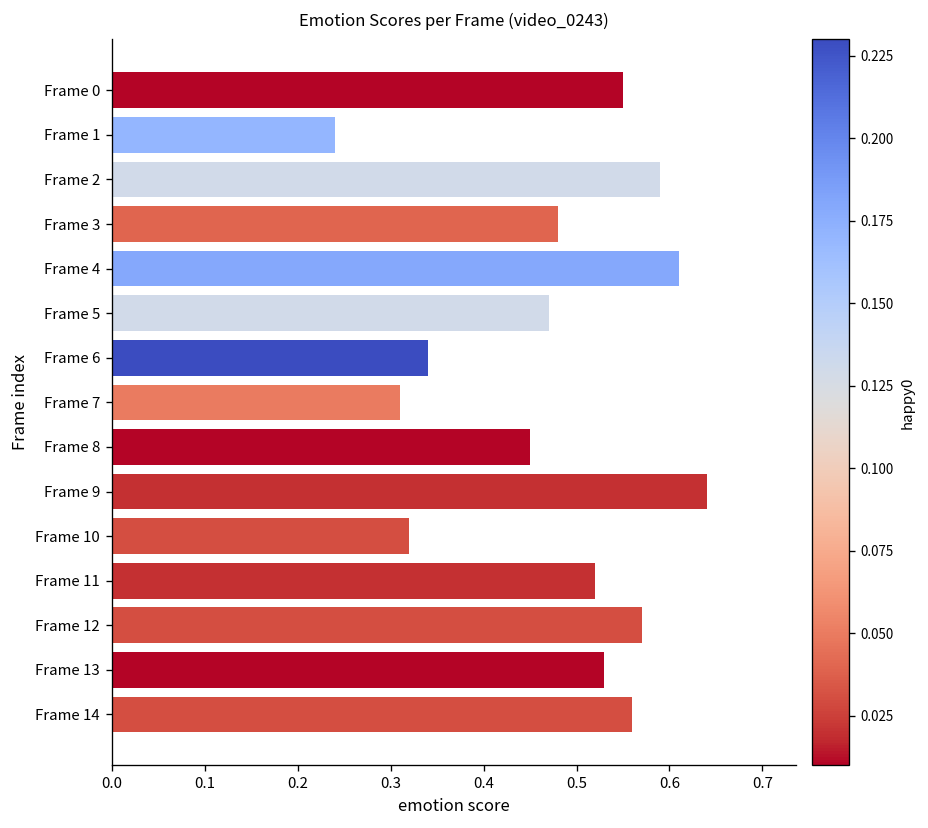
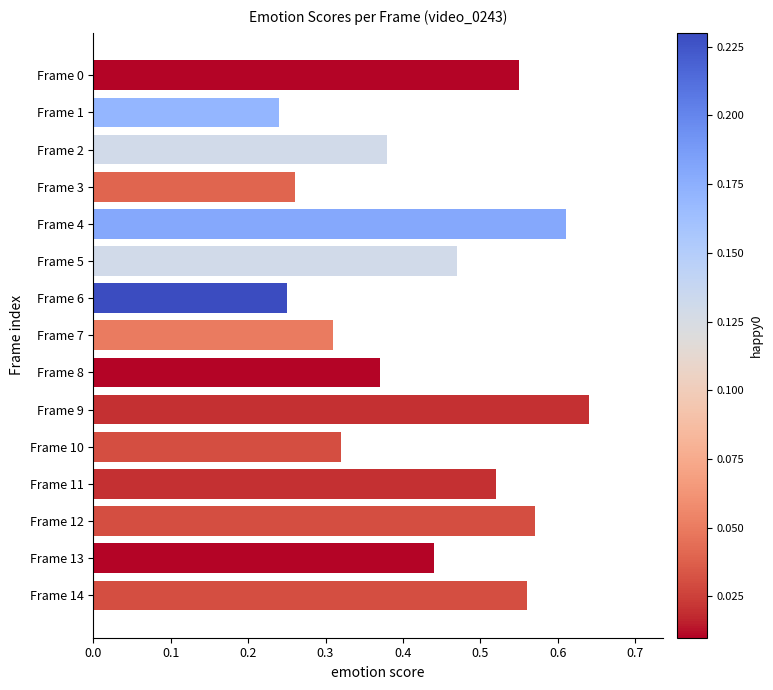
Frame 2: 0.59 -> 0.38
Frame 3: 0.48 -> 0.26
Frame 6: 0.34 -> 0.25
Frame 8: 0.45 -> 0.37
Frame 13: 0.53 -> 0.44
